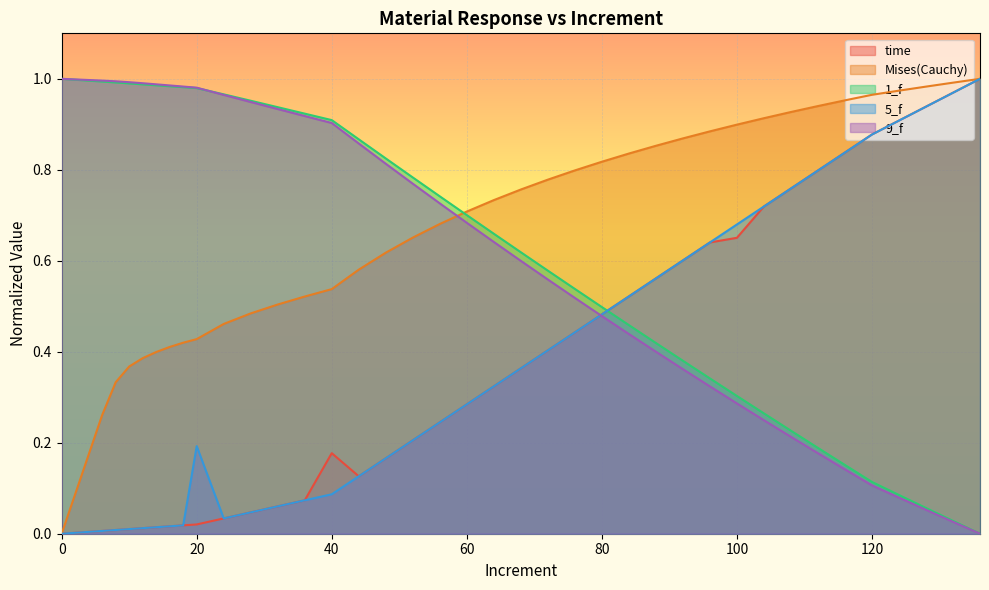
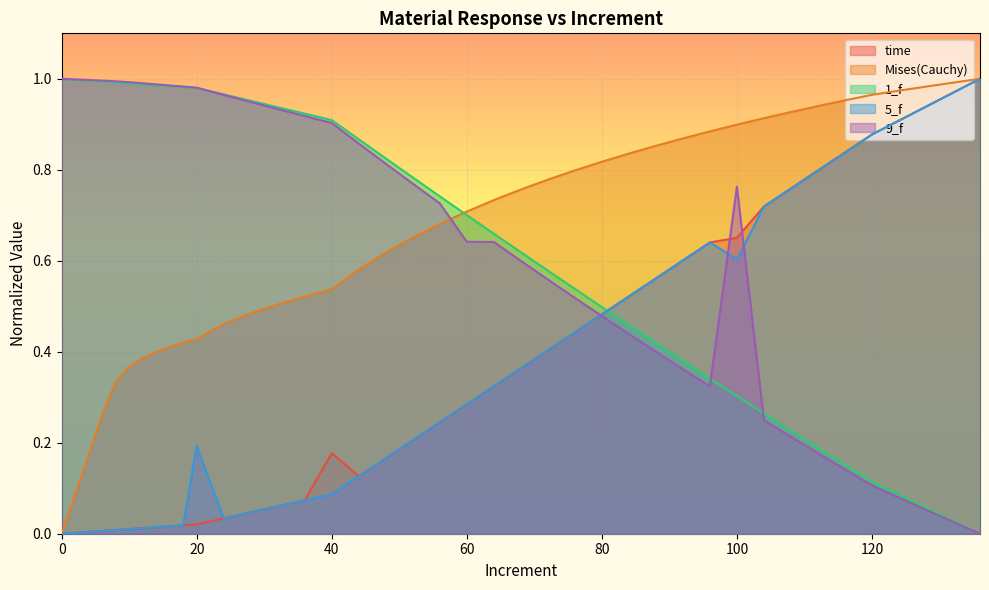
9_f, 60: 0.68 -> 0.64
5_f, 100: 0.68 -> 0.60
9_f, 100: 0.29 -> 0.76
